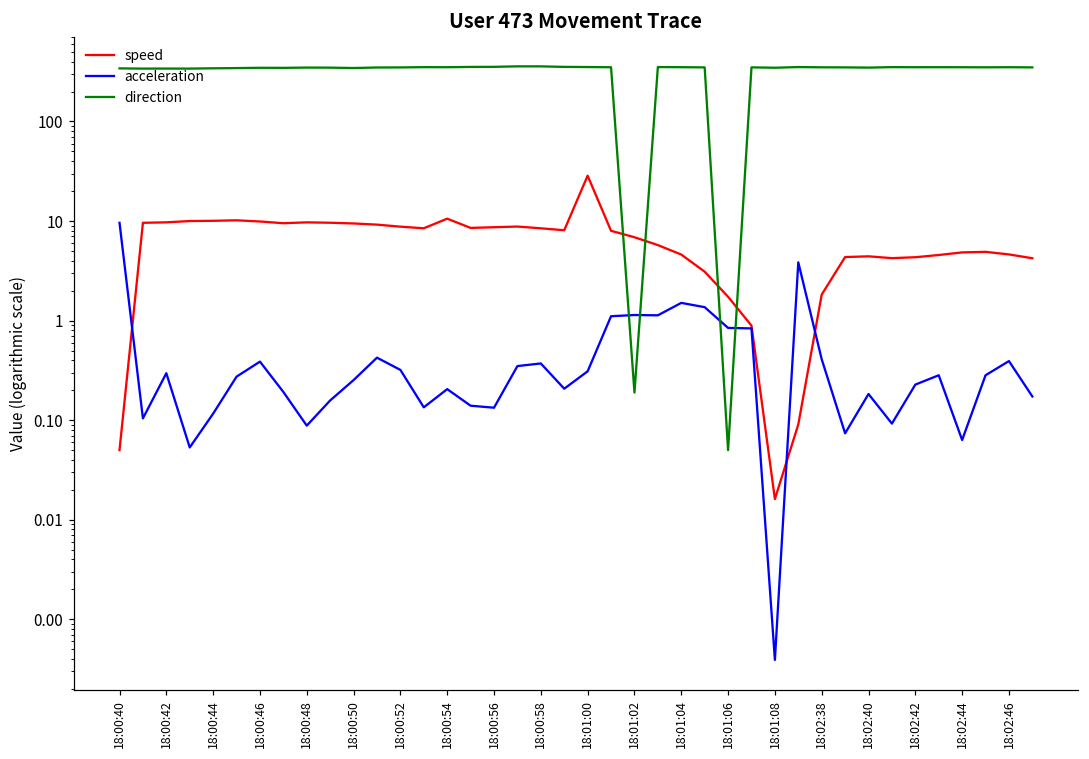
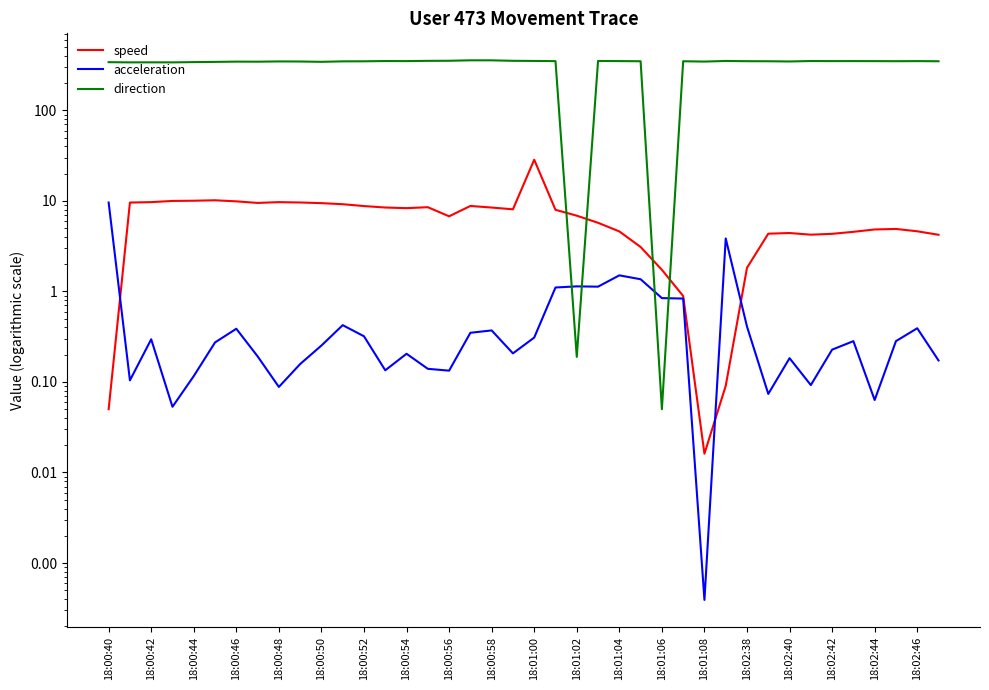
speed, 18:00:54: 11 -> 8
speed, 18:00:56: 9 -> 7
